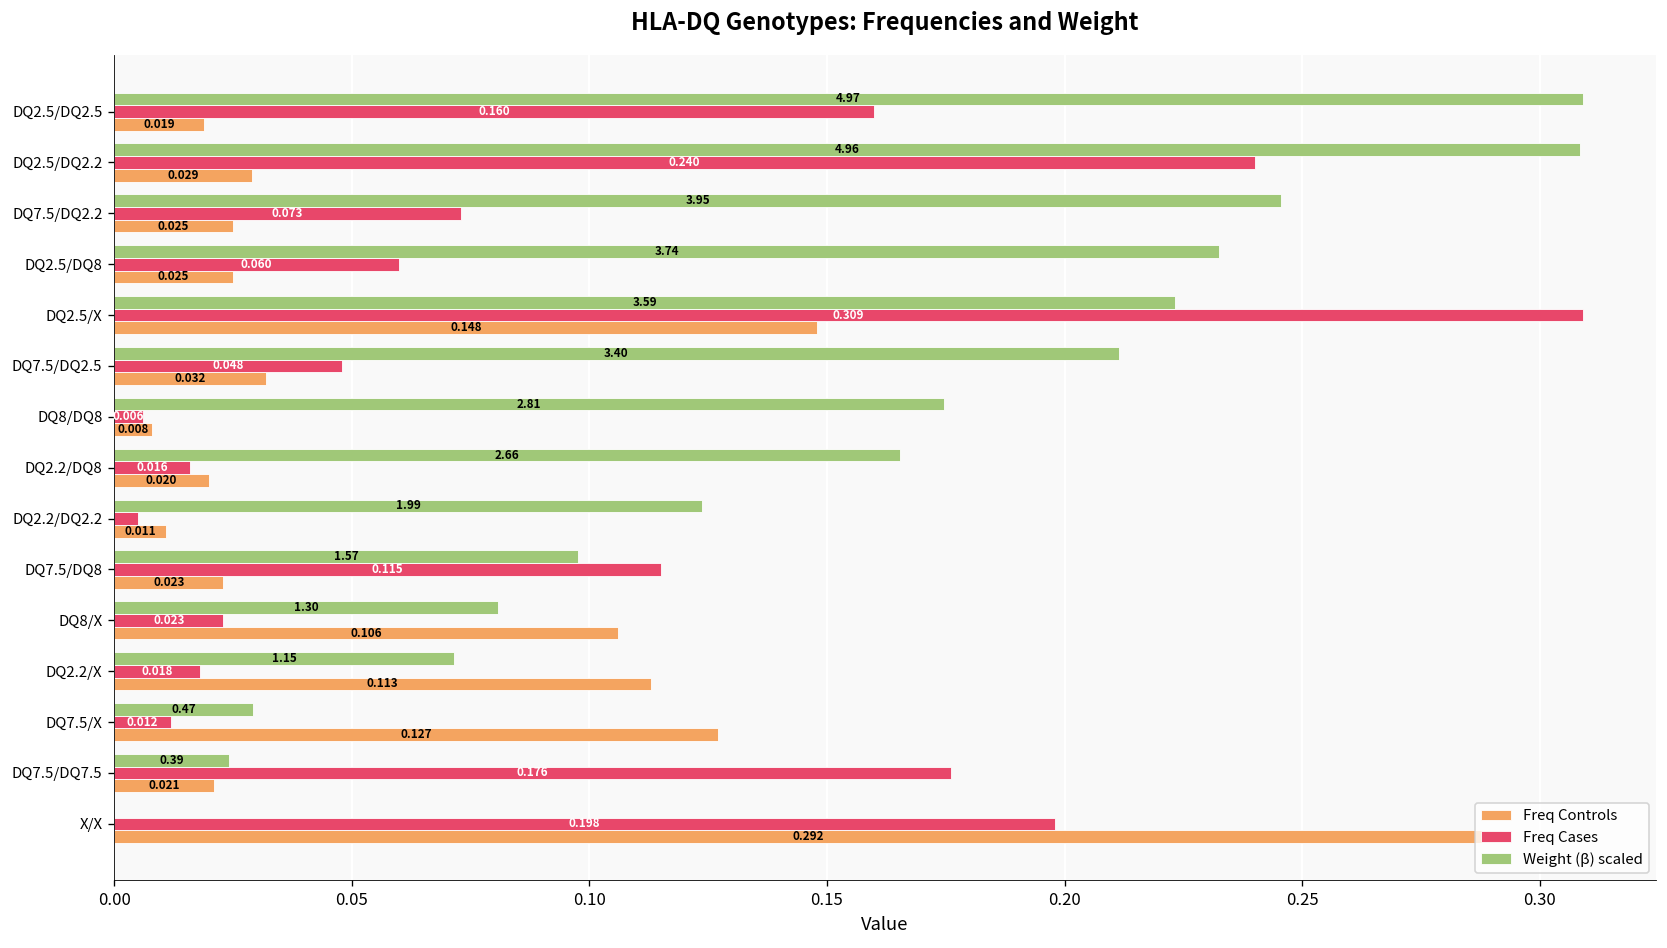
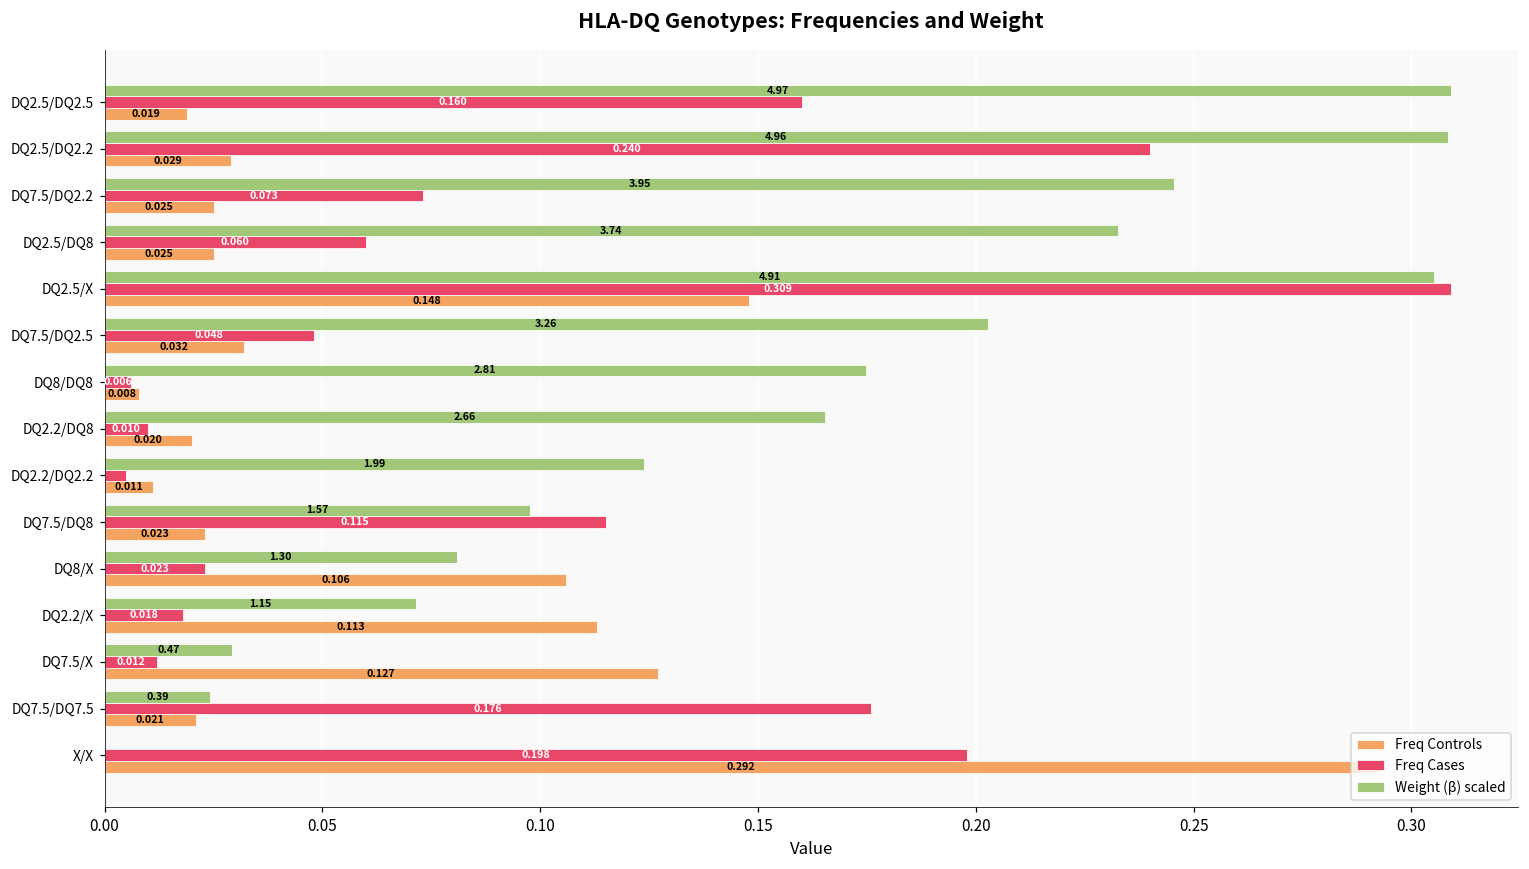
Weight (β) scaled, DQ2.5/X: 3.59 -> 4.91
Weight (β) scaled, DQ7.5/DQ2.5: 3.40 -> 3.26
Freq Cases, DQ2.2/DQ8: 0.016 -> 0.010
